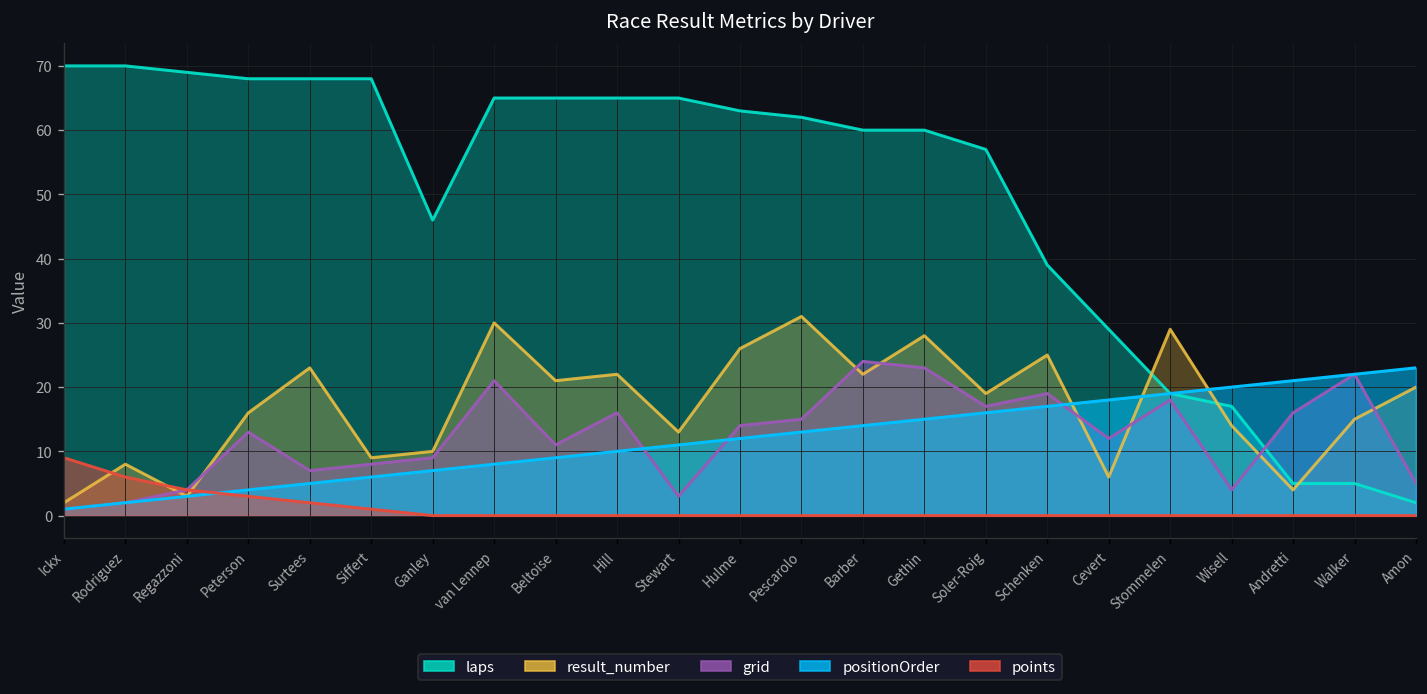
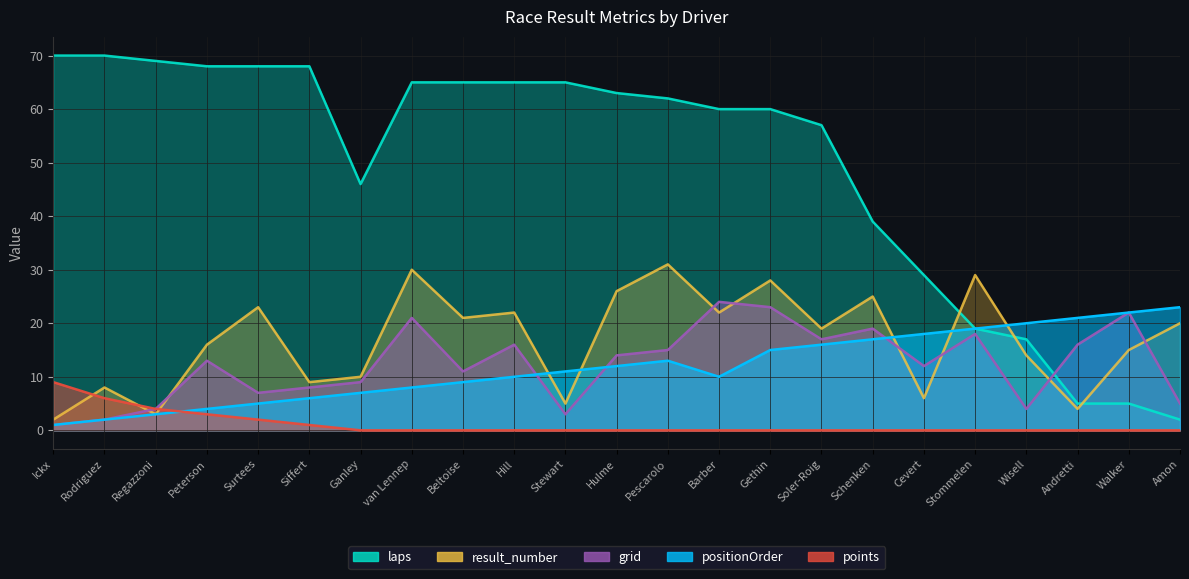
result_number, Stewart: 13 -> 5
positionOrder, Barber: 14 -> 10
